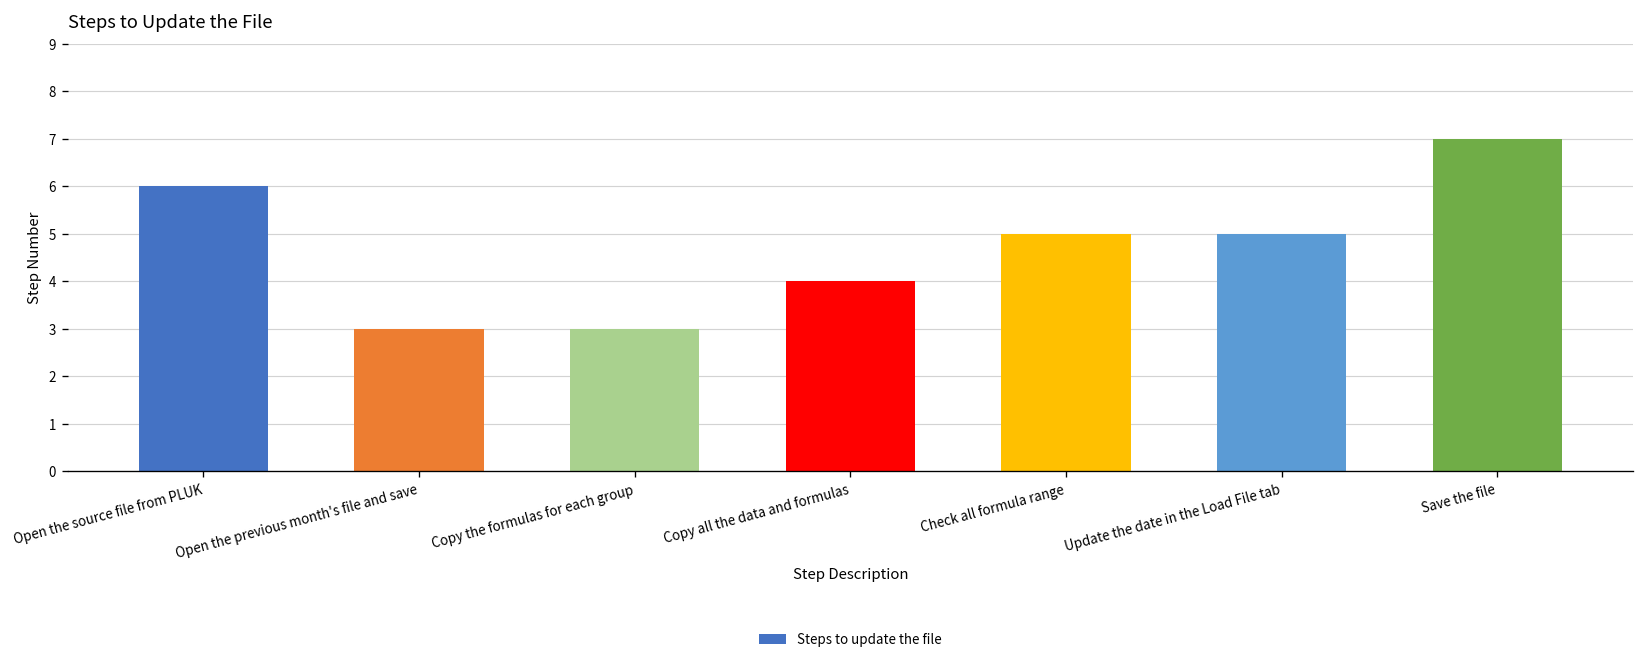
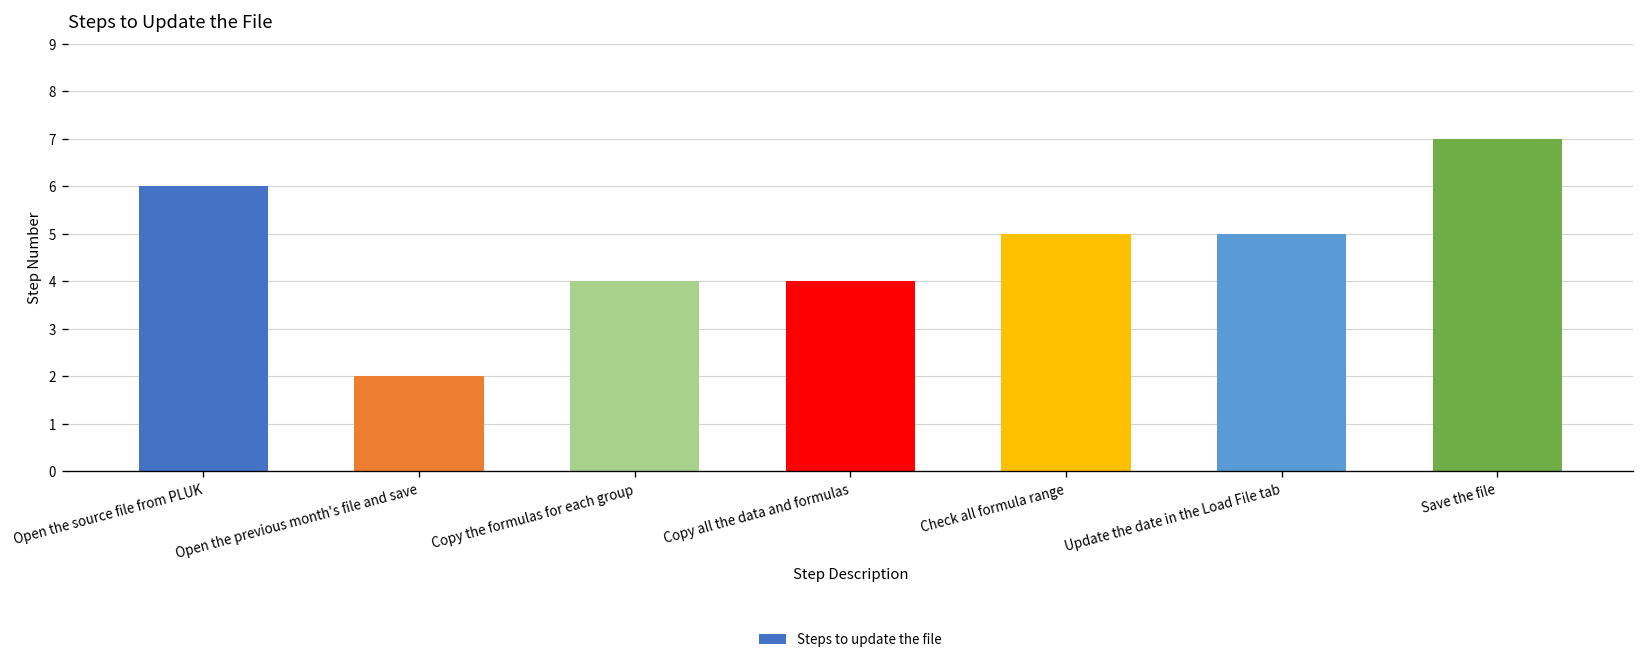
Open the previous month's file and save: 3 -> 2
Copy the formulas for each group: 3 -> 4
